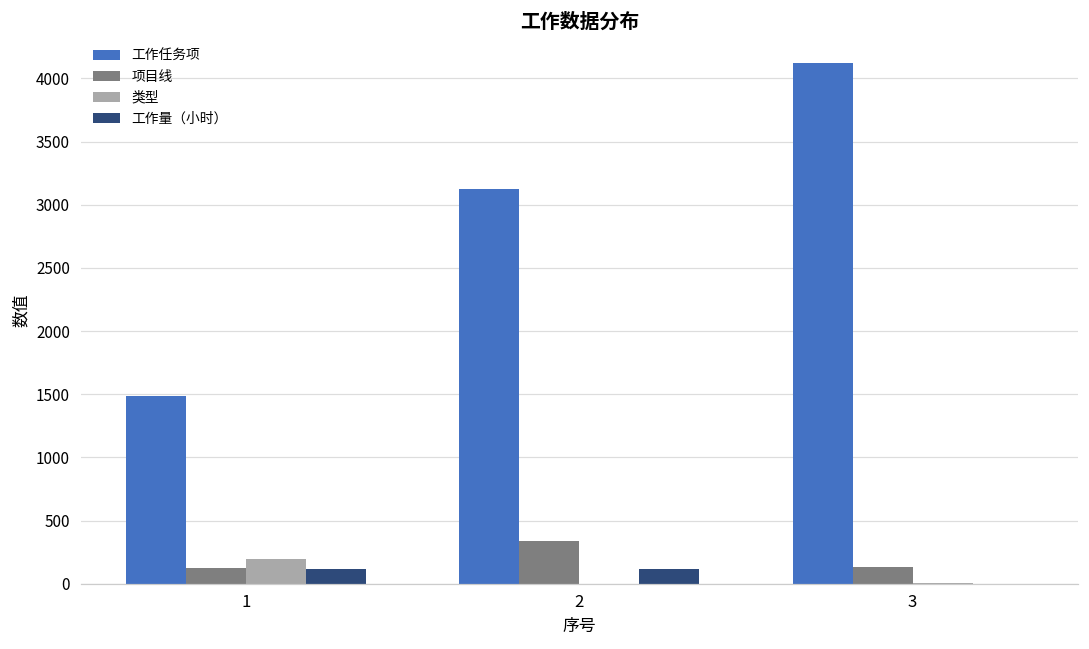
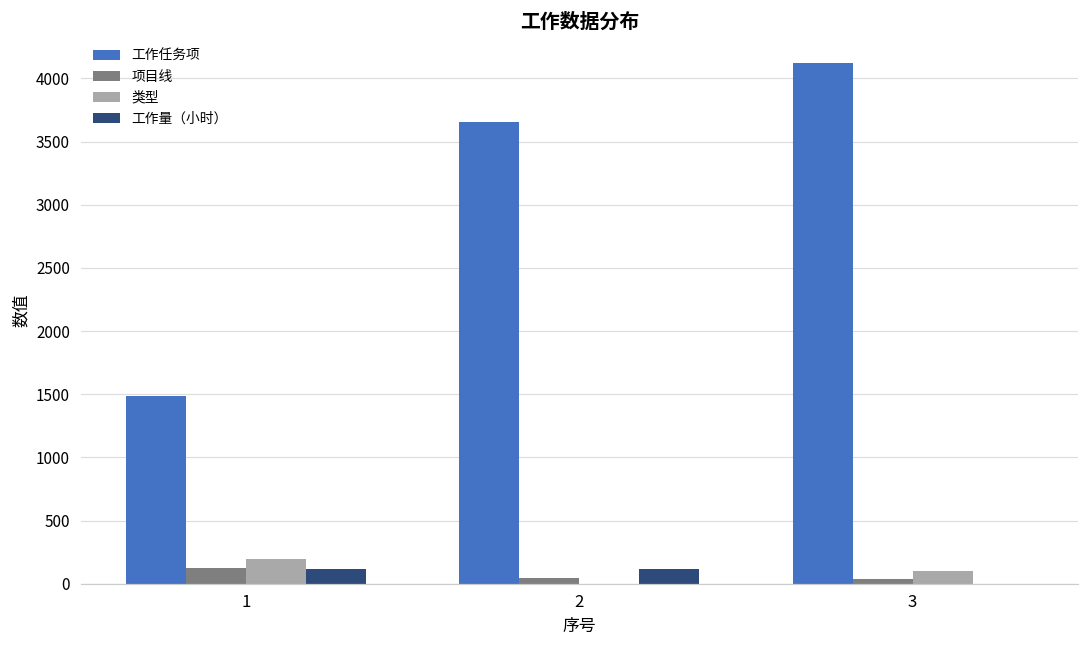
工作任务项, 2: 3120 -> 3660
项目线, 2: 340 -> 40
项目线, 3: 130 -> 40
类型, 3: 0 -> 100
